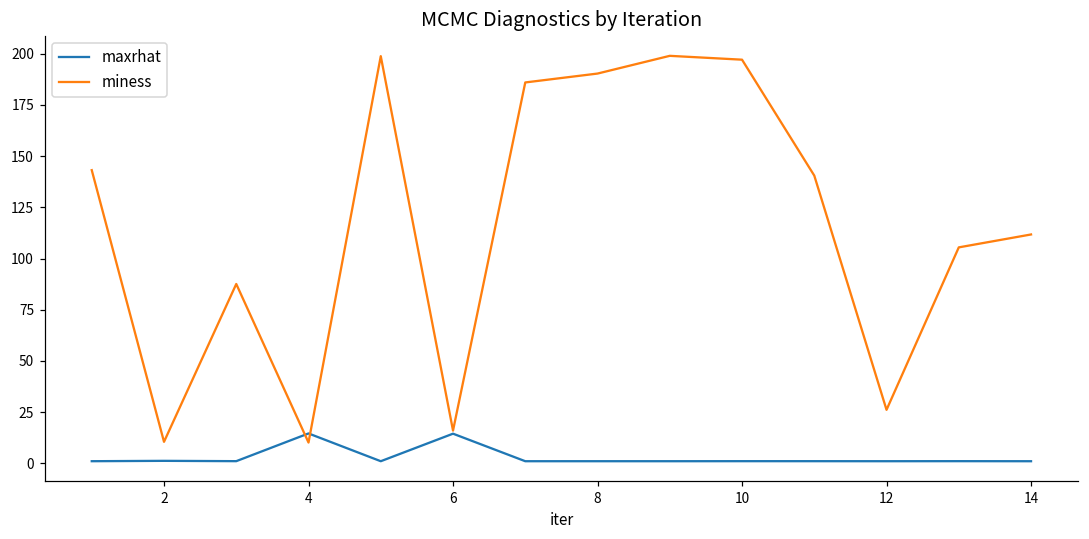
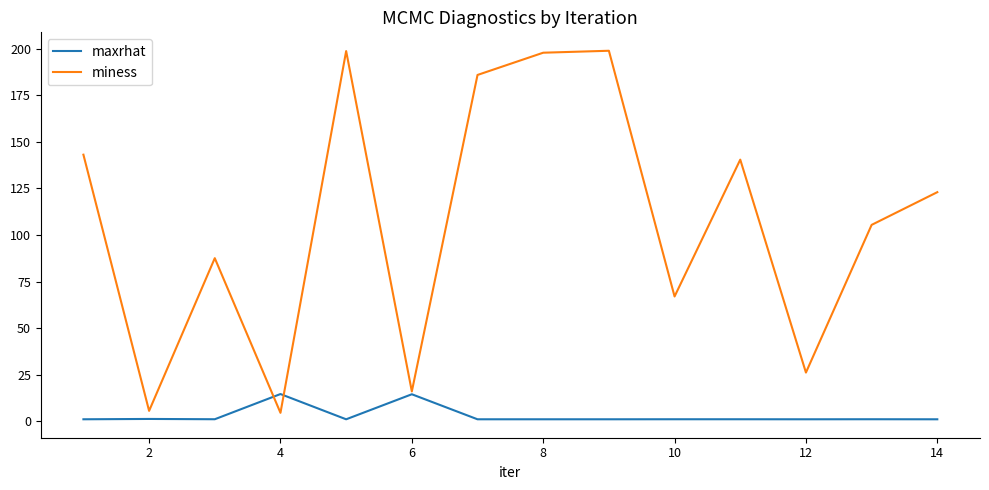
miness, 2: 10 -> 6
miness, 4: 10 -> 4
miness, 8: 190 -> 198
miness, 10: 197 -> 67
miness, 14: 112 -> 123
